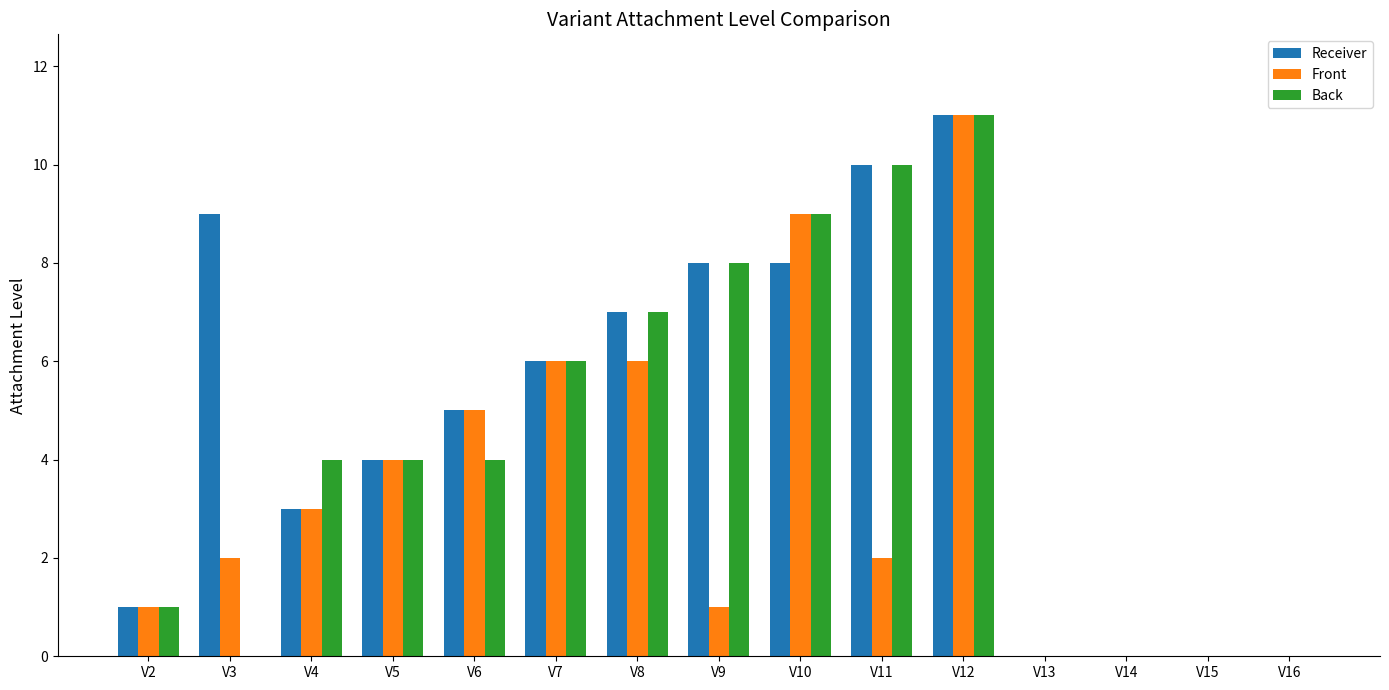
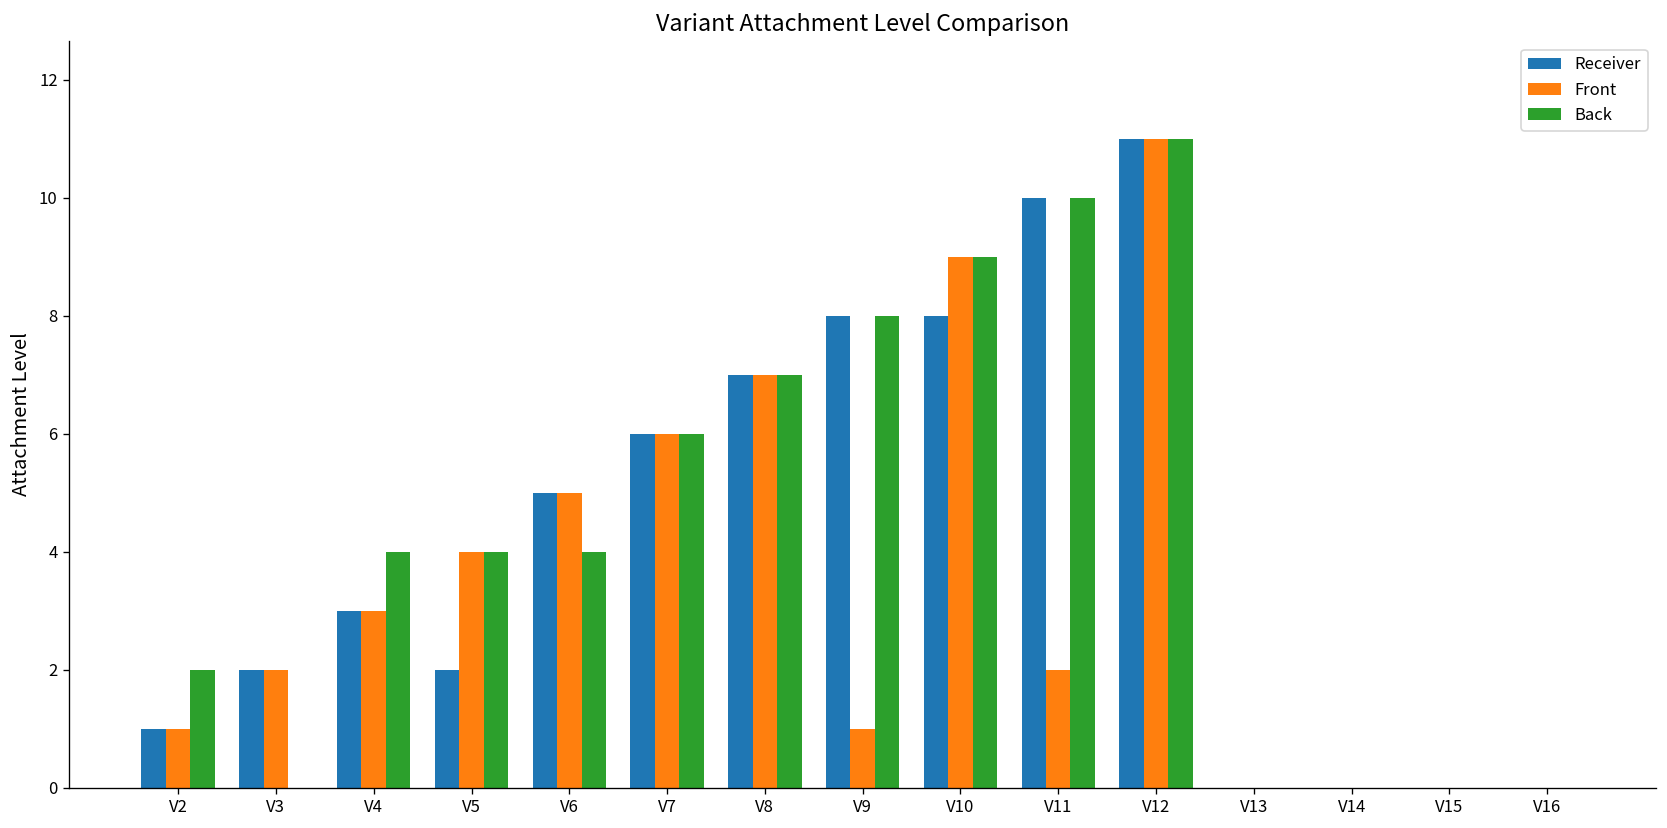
Back, V2: 1 -> 2
Receiver, V3: 9 -> 2
Receiver, V5: 4 -> 2
Front, V8: 6 -> 7
